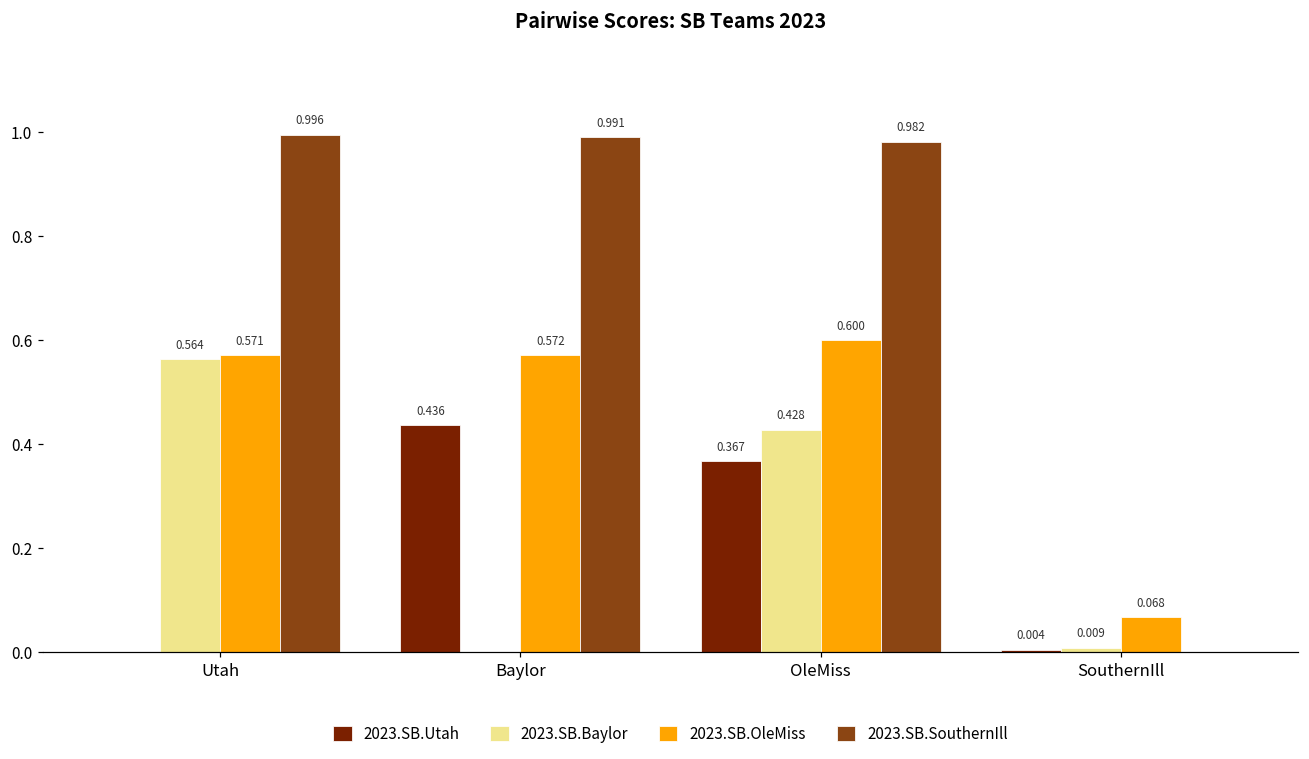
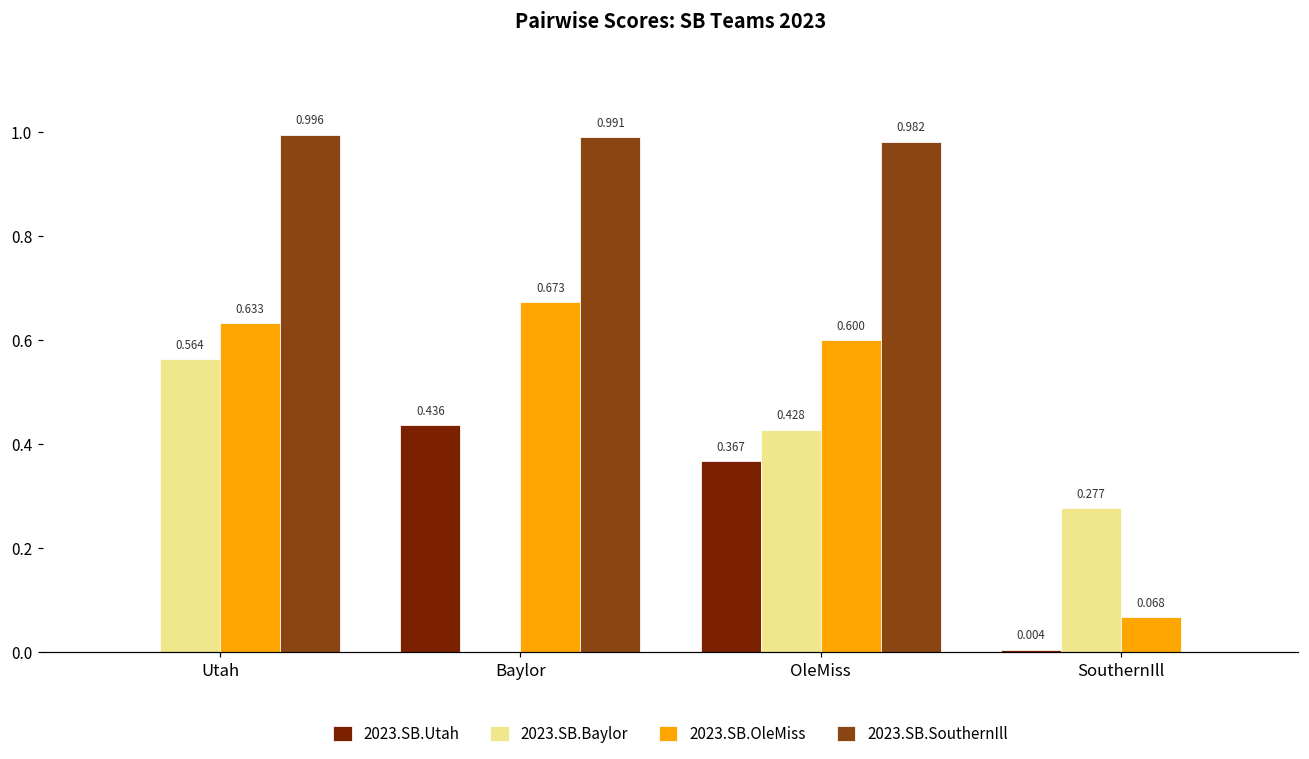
2023.SB.OleMiss, Utah: 0.571 -> 0.633
2023.SB.OleMiss, Baylor: 0.572 -> 0.673
2023.SB.Baylor, SouthernIll: 0.009 -> 0.277
